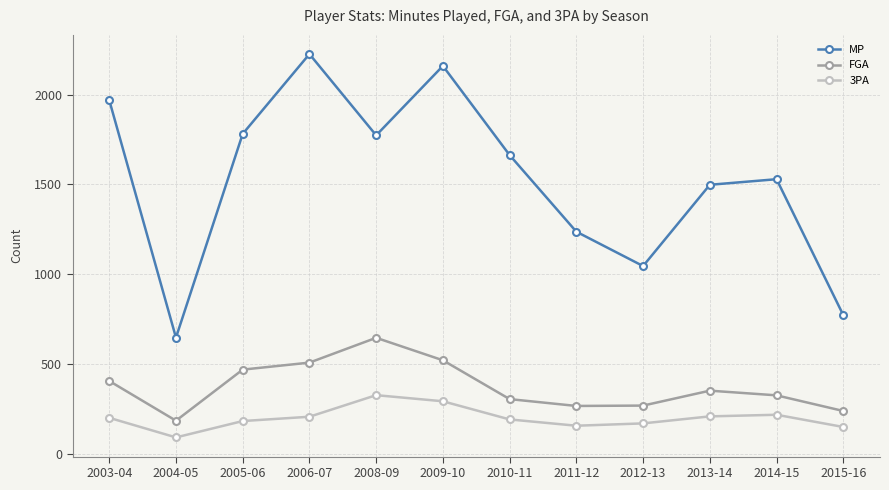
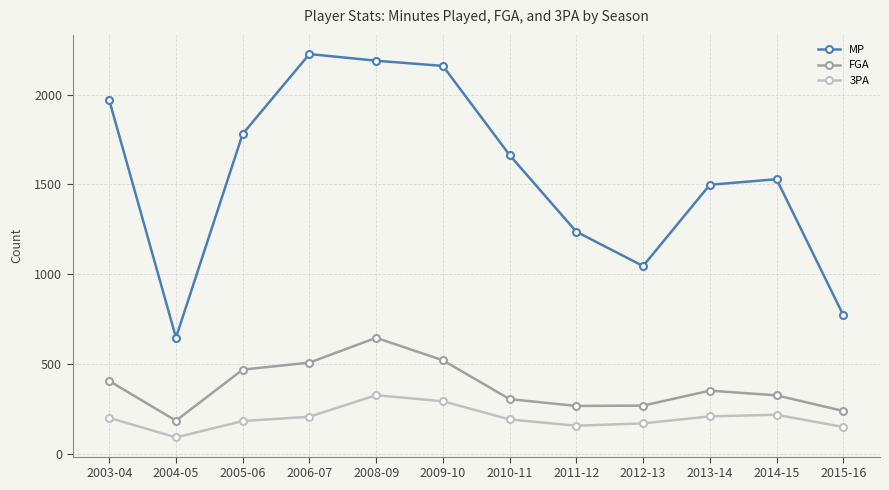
MP, 2008-09: 1770 -> 2190
